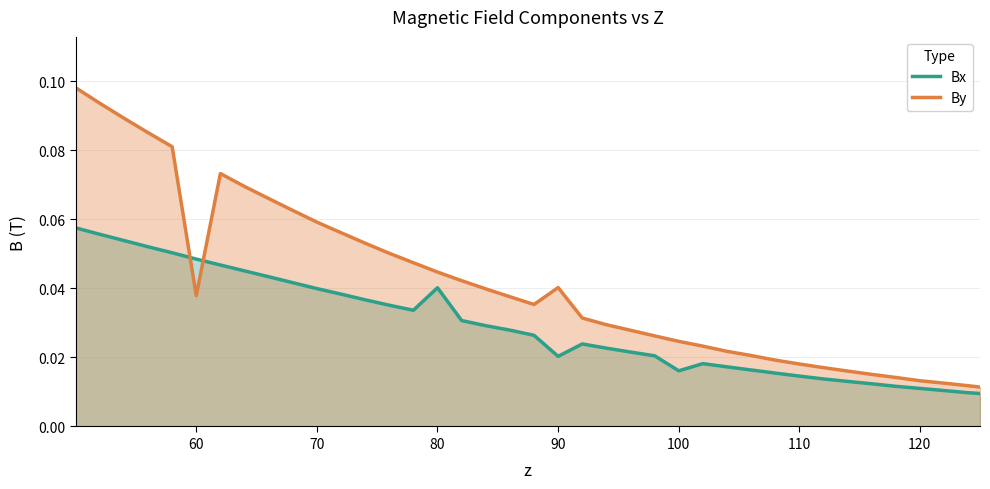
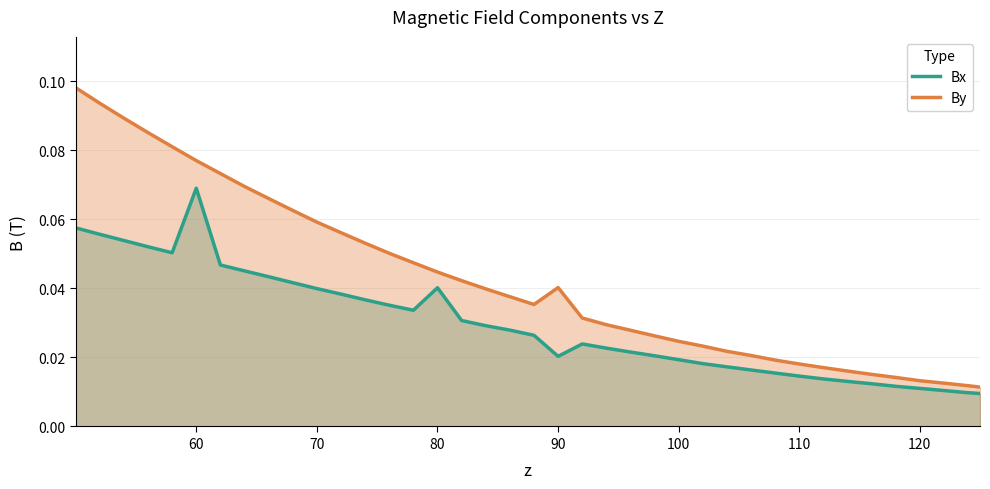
Bx, 60: 0.048 -> 0.069
By, 60: 0.038 -> 0.077
Bx, 100: 0.016 -> 0.019
